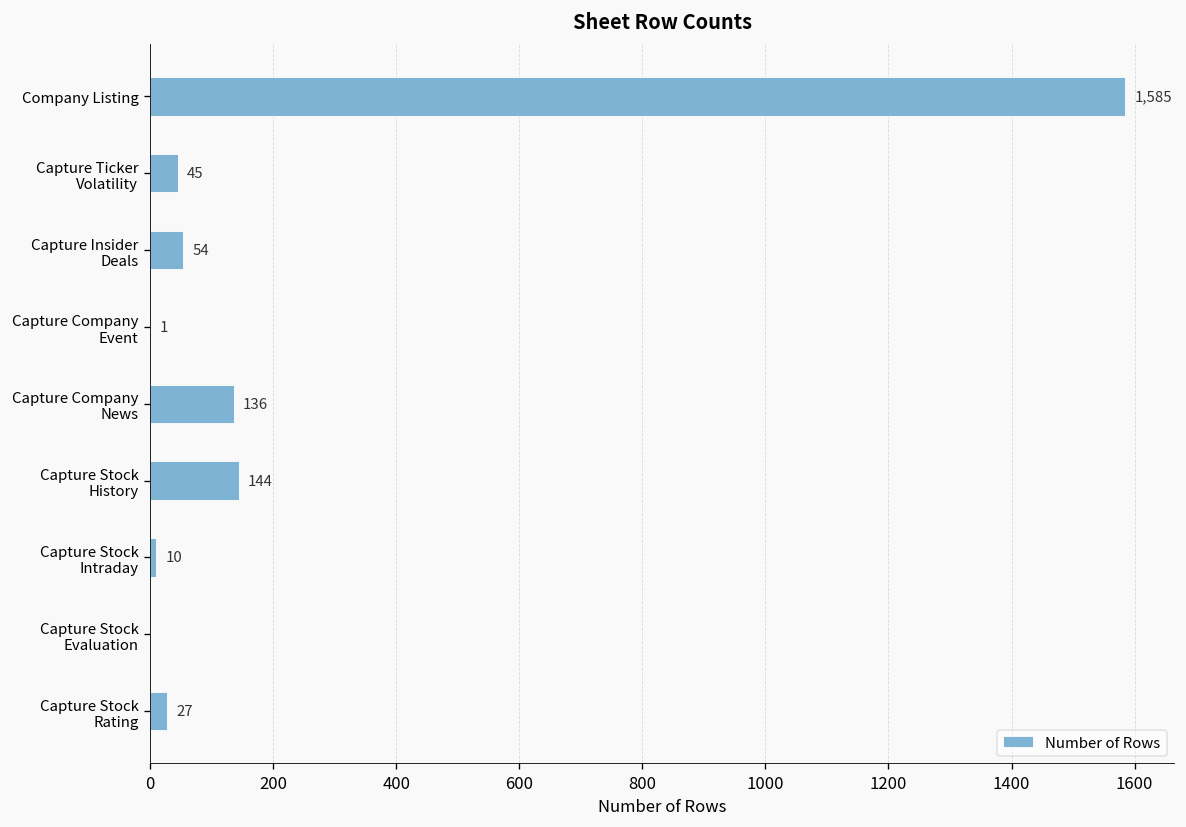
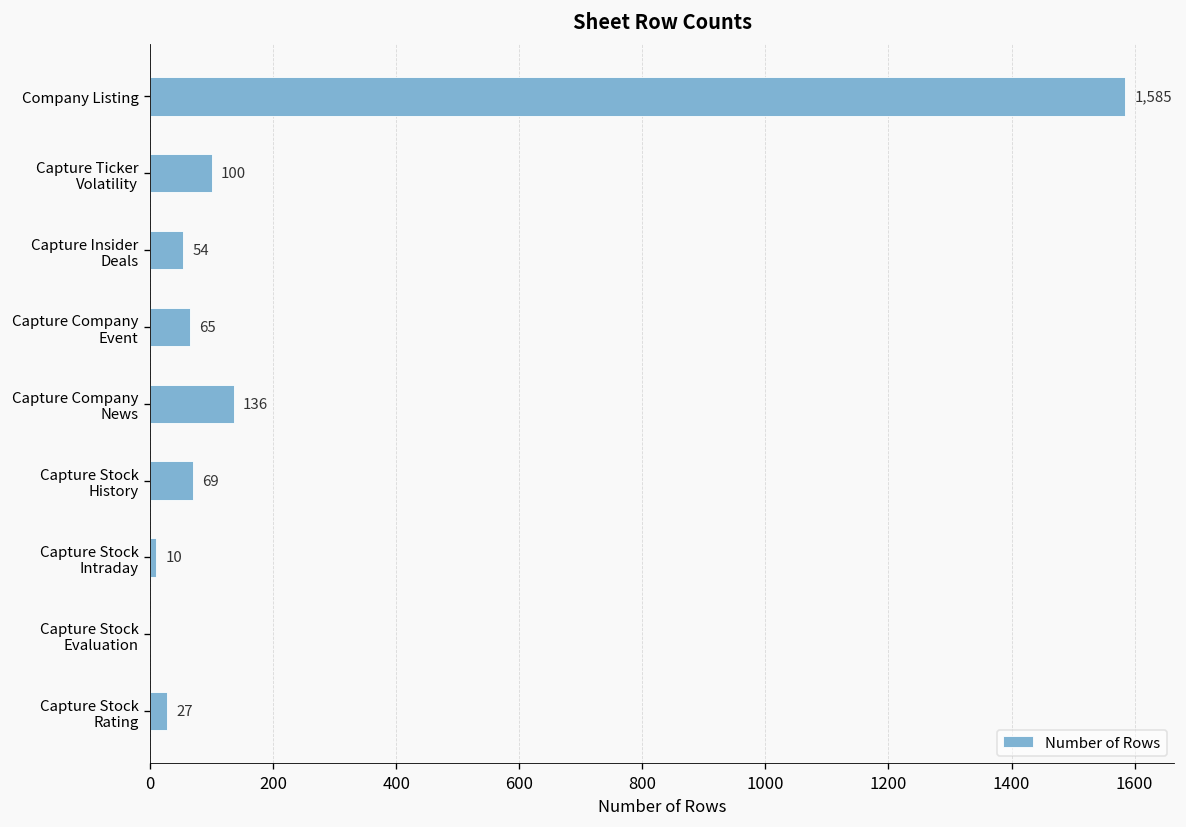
Capture Ticker Volatility: 45 -> 100
Capture Company Event: 1 -> 65
Capture Stock History: 144 -> 69
